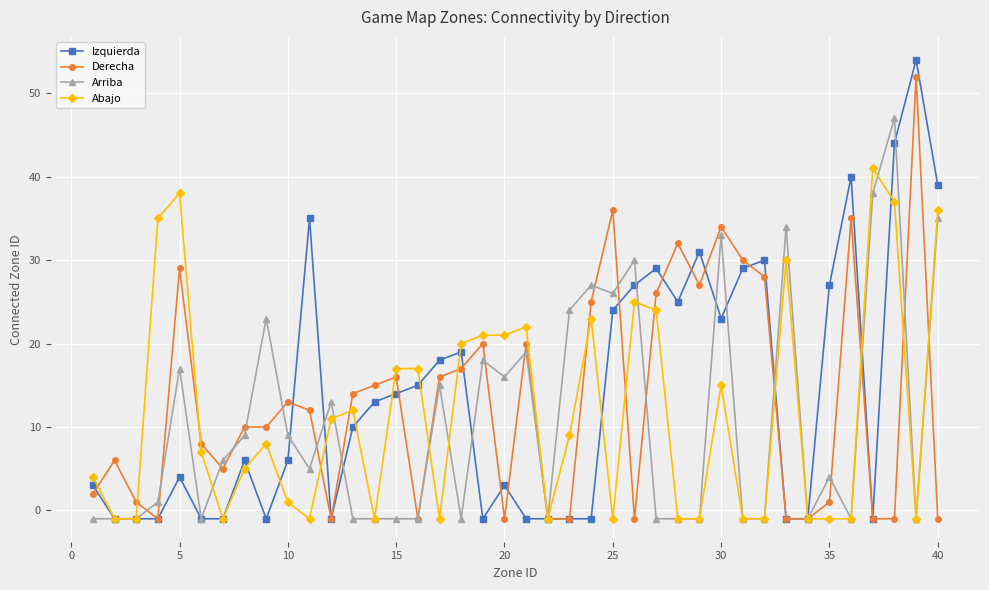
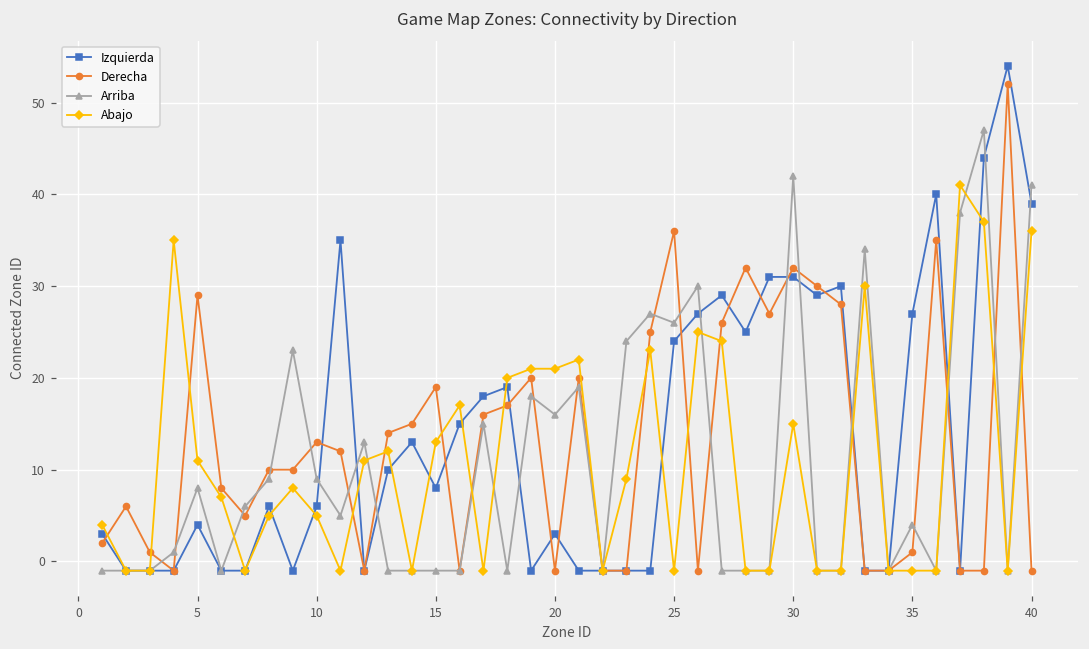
Arriba, 5: 17 -> 8
Abajo, 5: 38 -> 11
Abajo, 10: 1 -> 5
Izquierda, 15: 14 -> 8
Derecha, 15: 16 -> 19
Abajo, 15: 17 -> 13
Izquierda, 30: 23 -> 31
Derecha, 30: 34 -> 32
Arriba, 30: 33 -> 42
Arriba, 40: 35 -> 41
